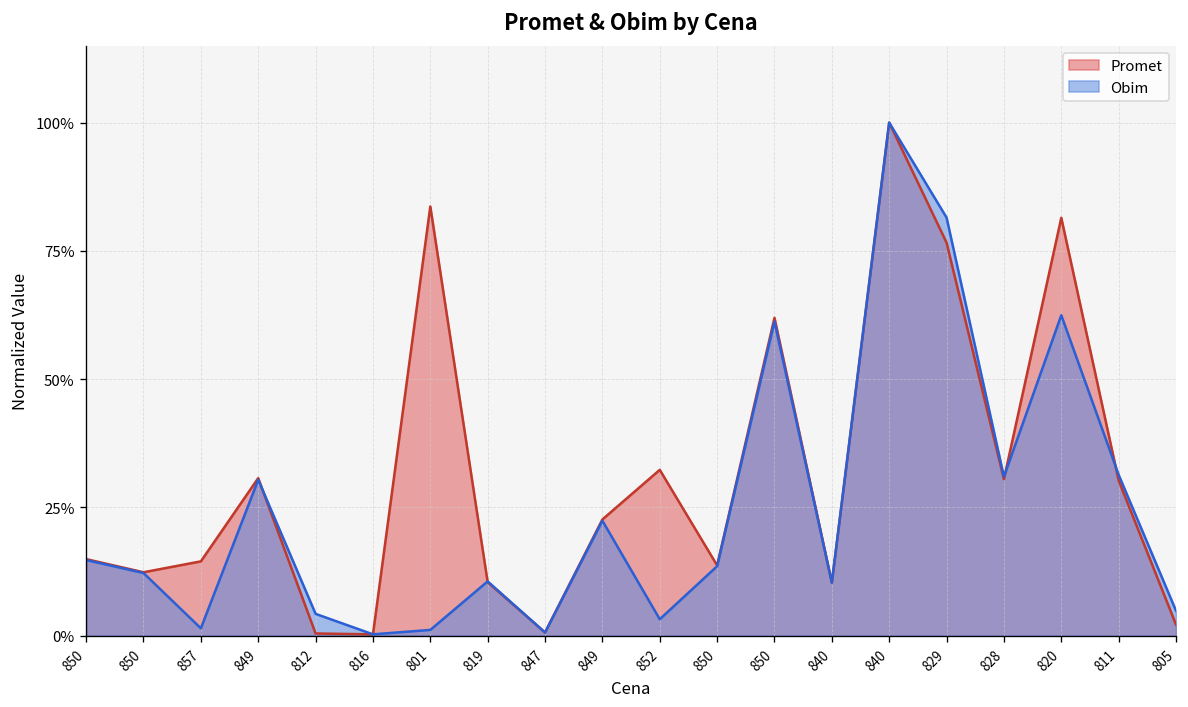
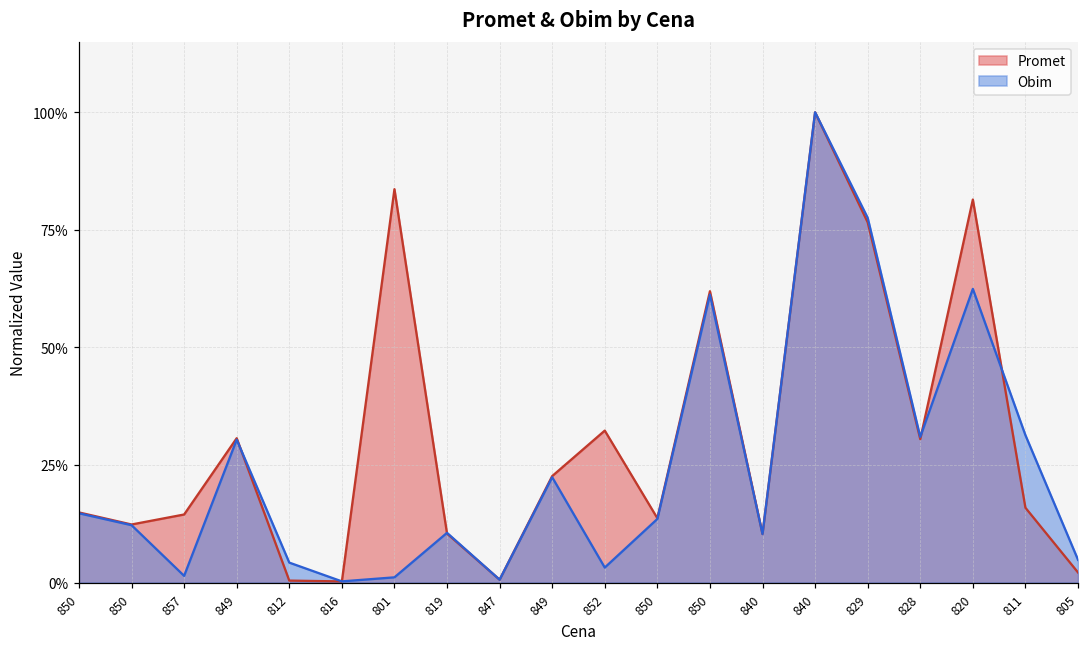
Obim, 829: 81% -> 78%
Promet, 811: 30% -> 16%
